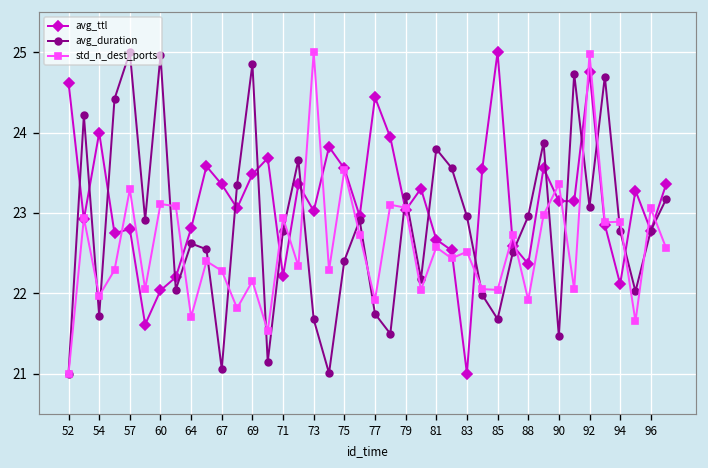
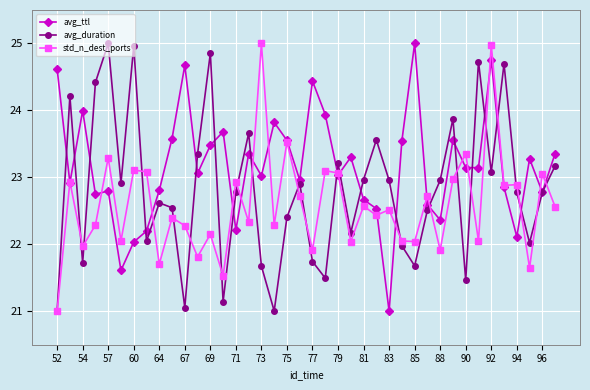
avg_ttl, 67: 23.4 -> 24.7
avg_duration, 81: 23.8 -> 23.0
